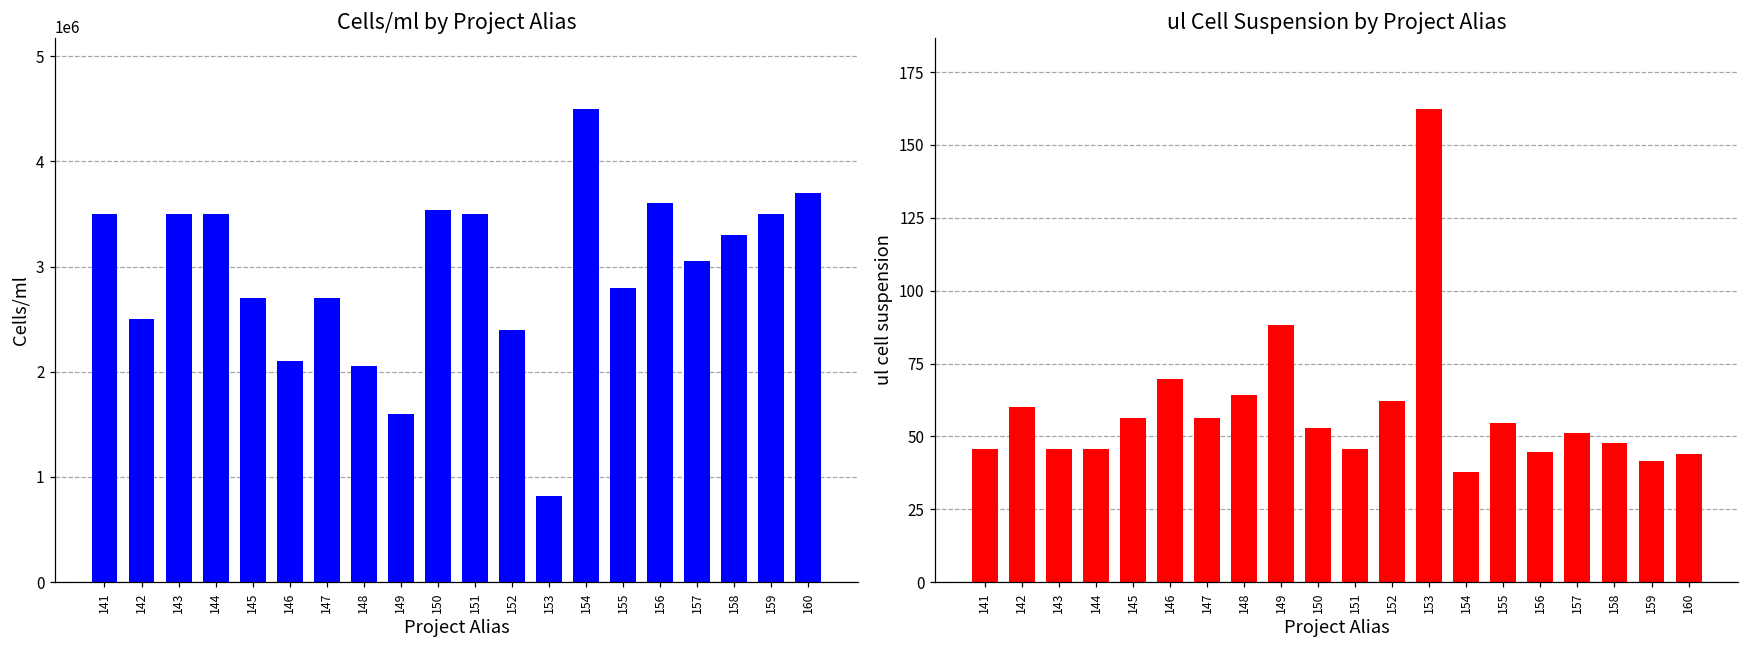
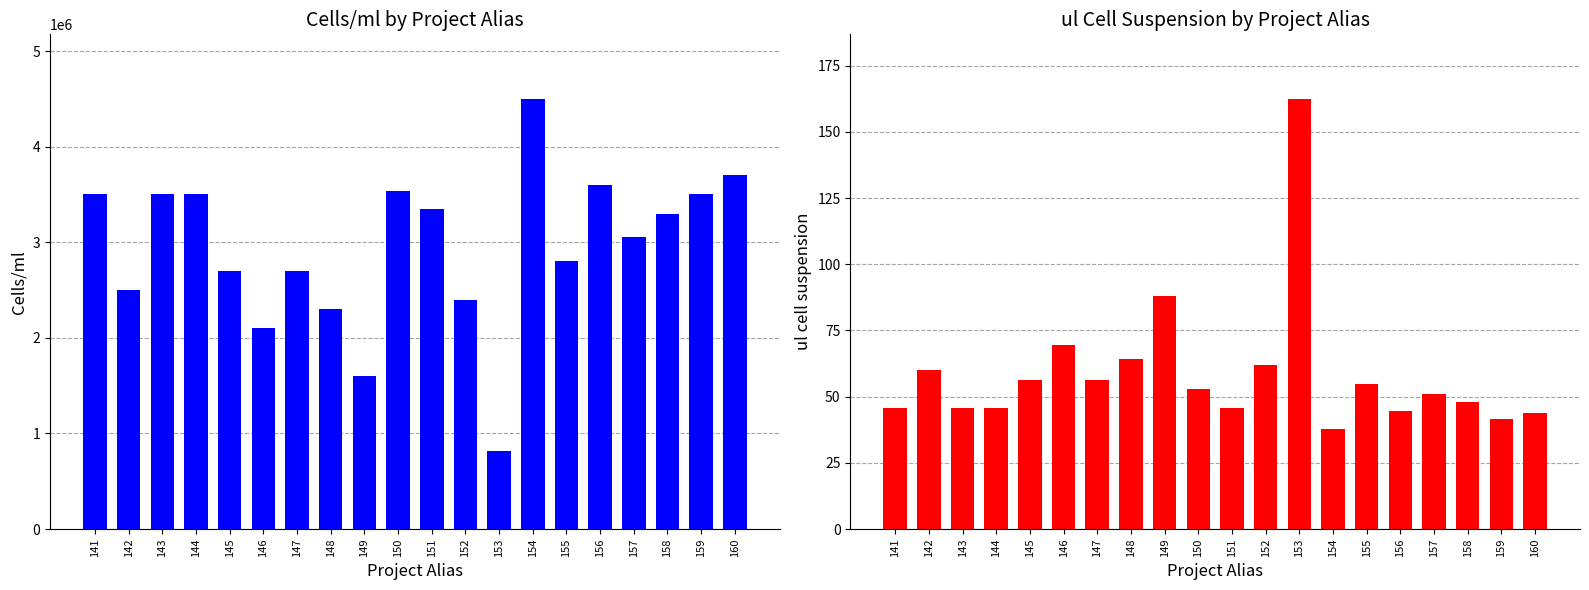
Cells/ml by Project Alias, 148: 2100000 -> 2300000
Cells/ml by Project Alias, 151: 3500000 -> 3400000
